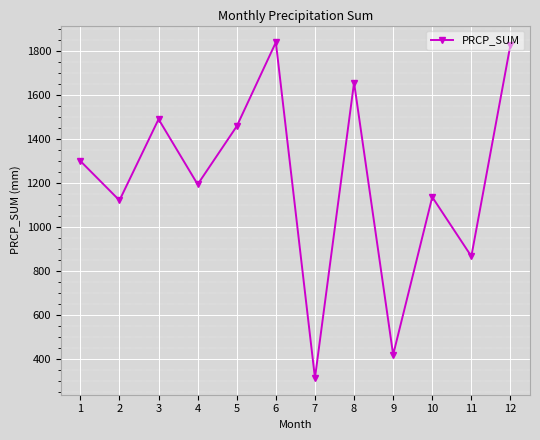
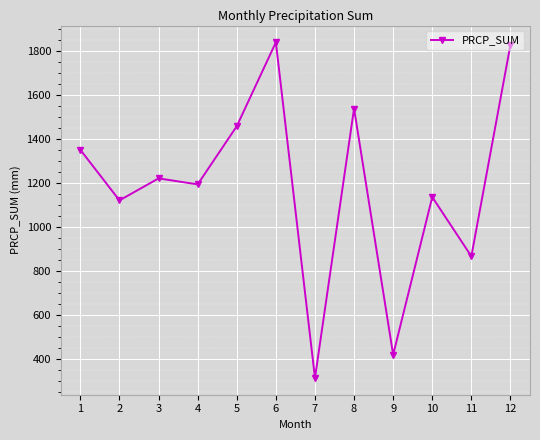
1: 1300 -> 1350
3: 1490 -> 1220
8: 1660 -> 1540
